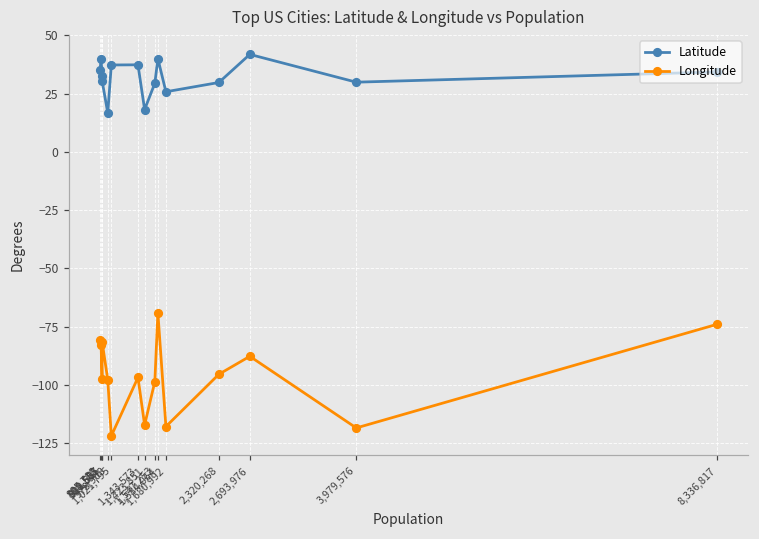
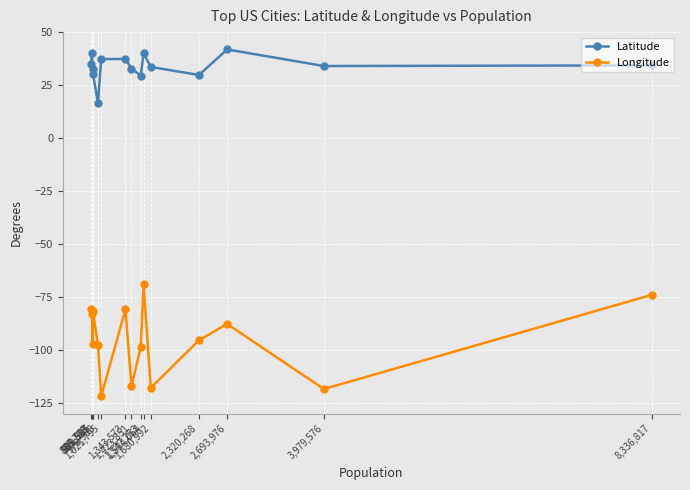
Longitude, 1,343,573: -97 -> -81
Latitude, 1,423,851: 18 -> 33
Latitude, 1,680,992: 26 -> 34
Latitude, 3,979,576: 30 -> 34
